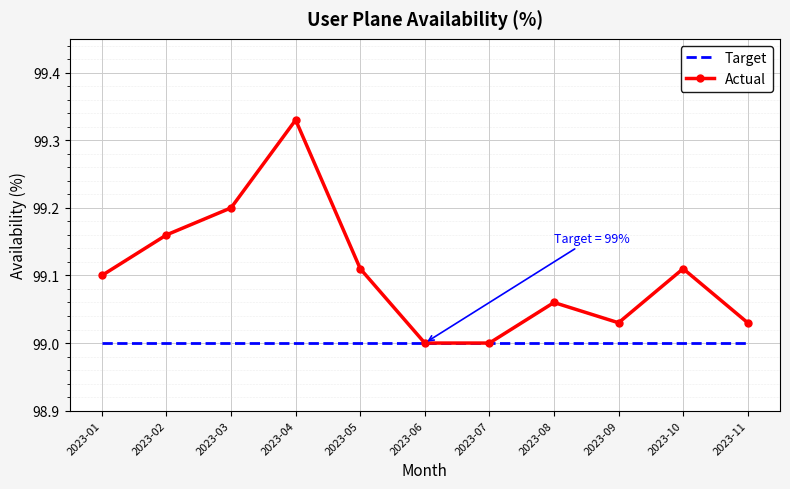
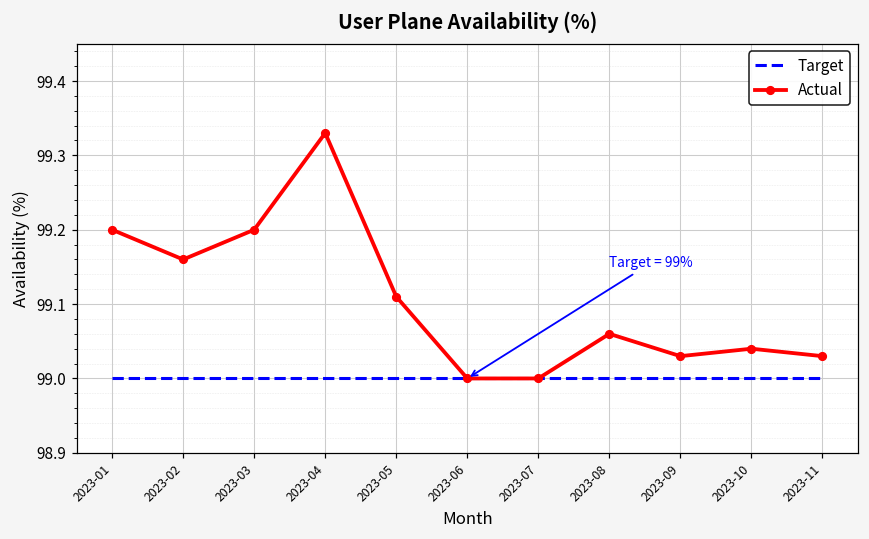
Actual, 2023-01: 99.1 -> 99.2
Actual, 2023-10: 99.11 -> 99.04
